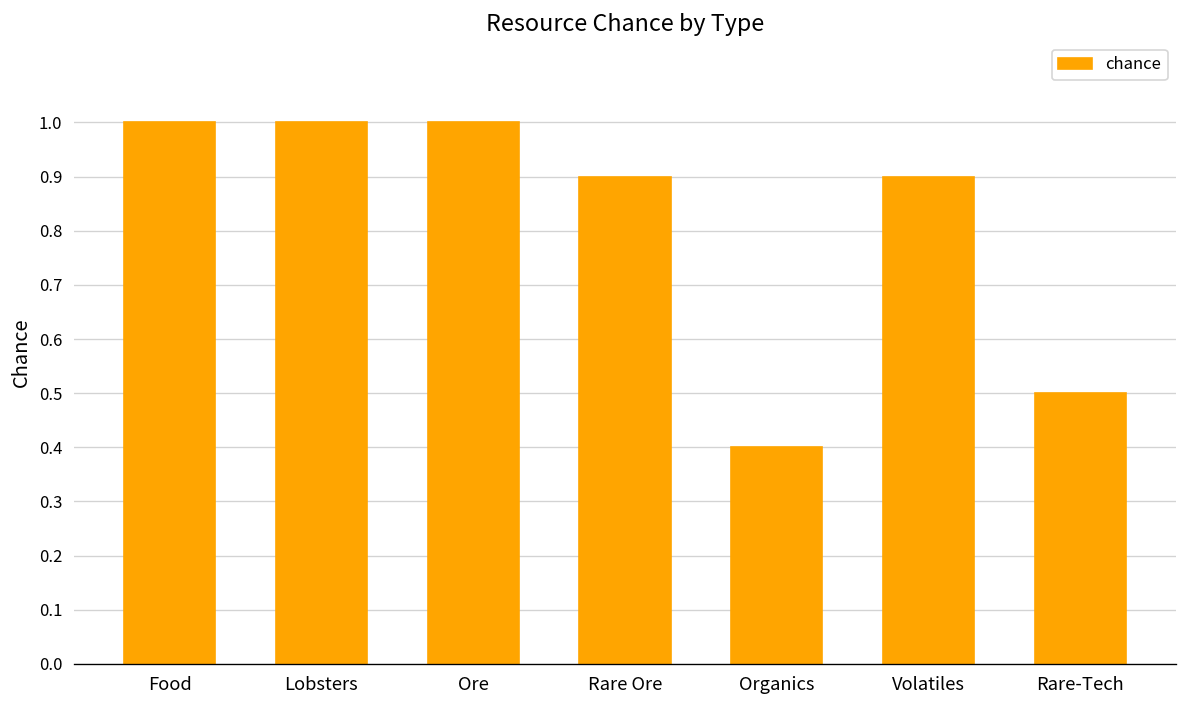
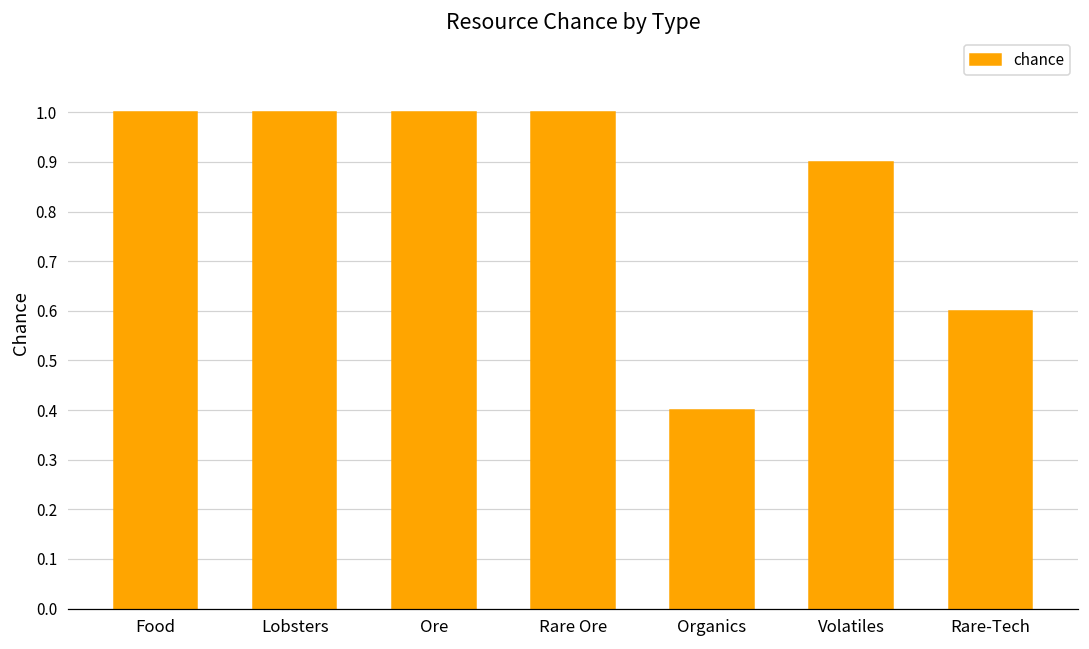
Rare Ore: 0.9 -> 1.0
Rare-Tech: 0.5 -> 0.6
